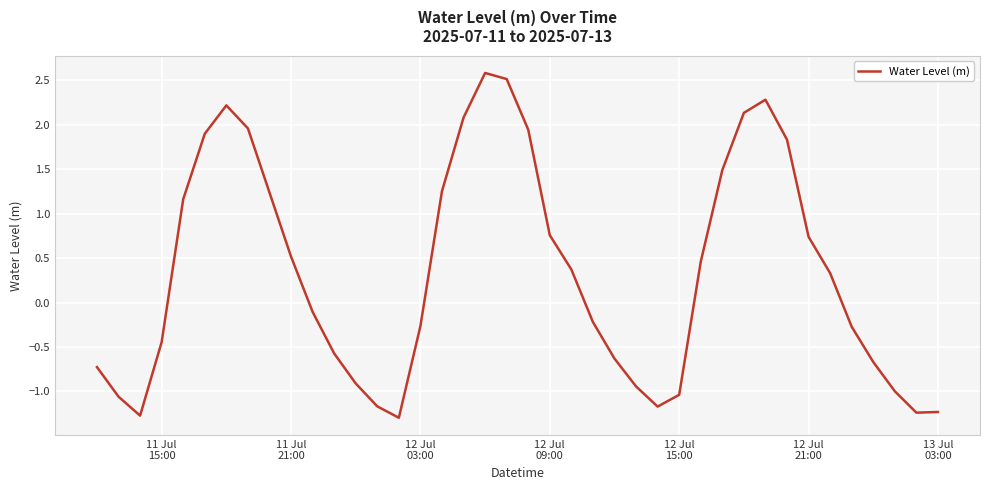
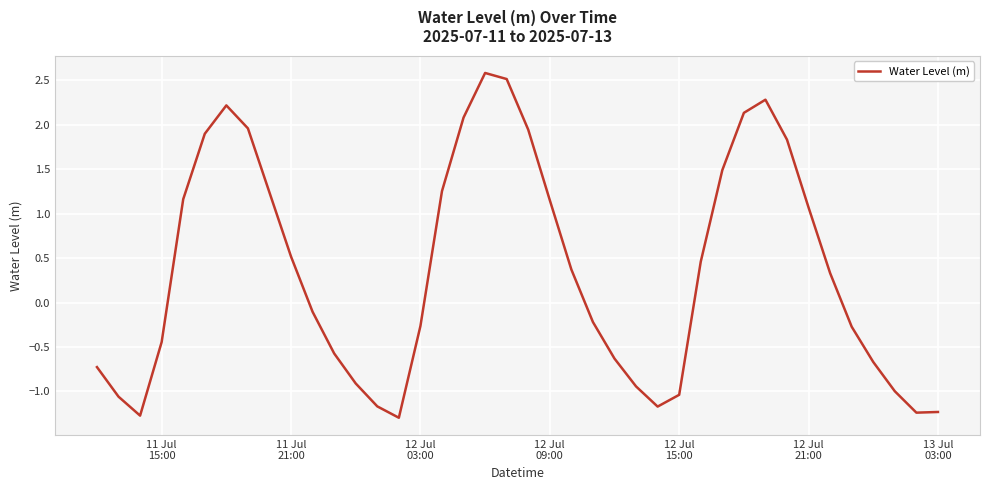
12 Jul 09:00: 0.8 -> 1.2
12 Jul 21:00: 0.7 -> 1.1
